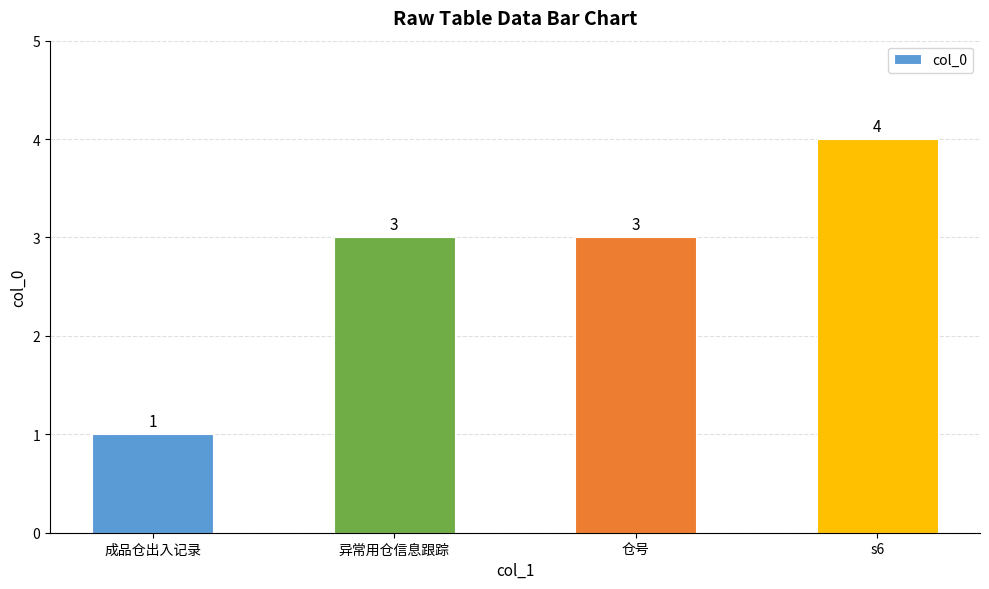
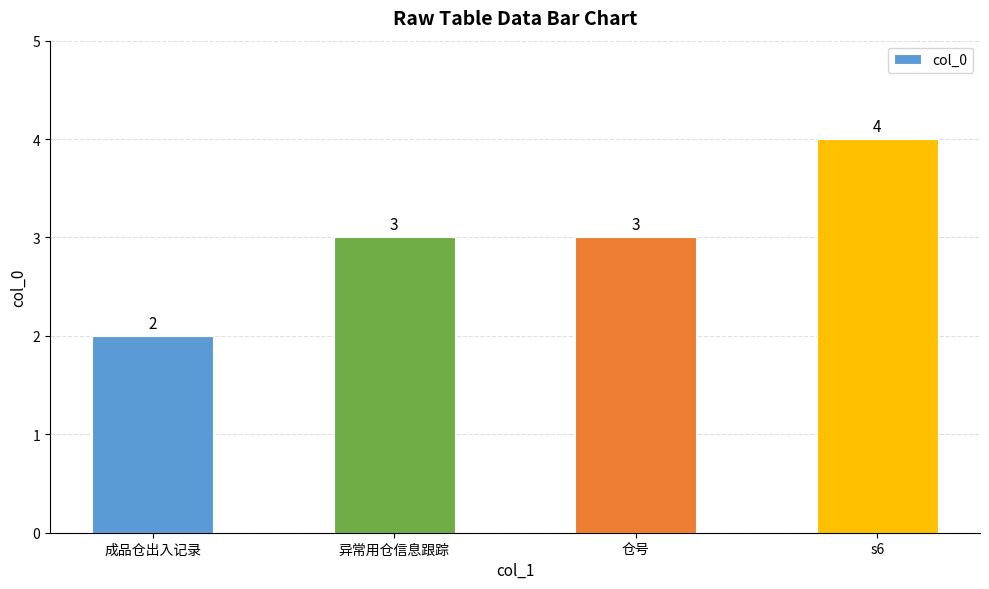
成品仓出入记录: 1 -> 2
